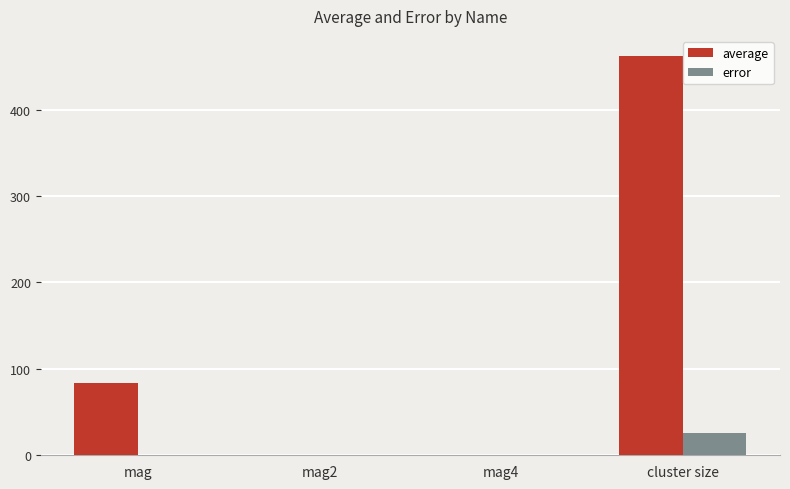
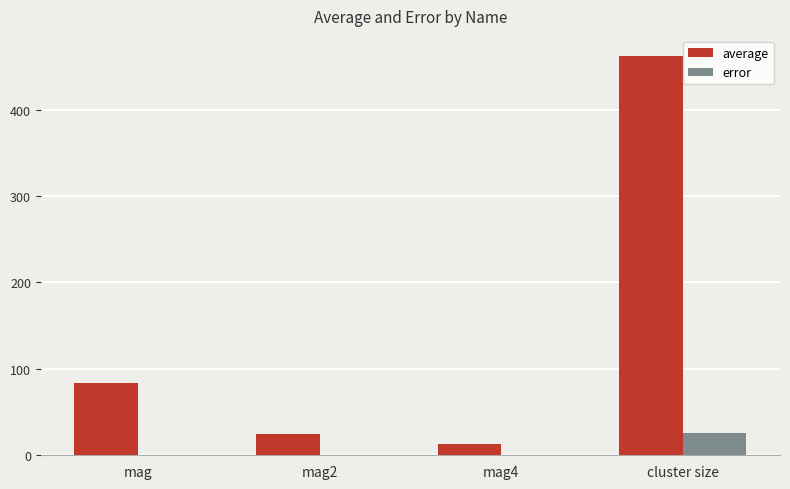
average, mag2: 0 -> 20
average, mag4: 0 -> 10
